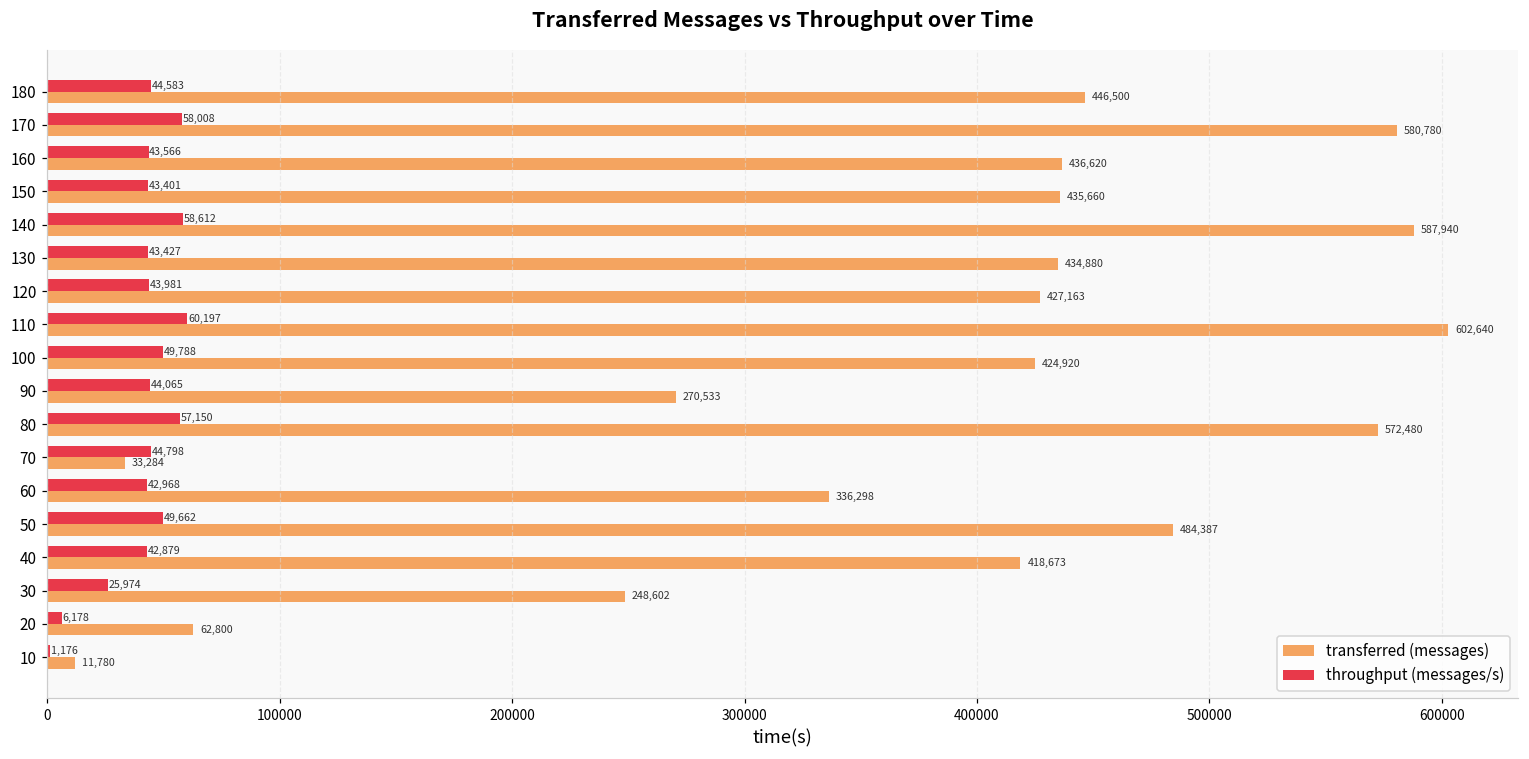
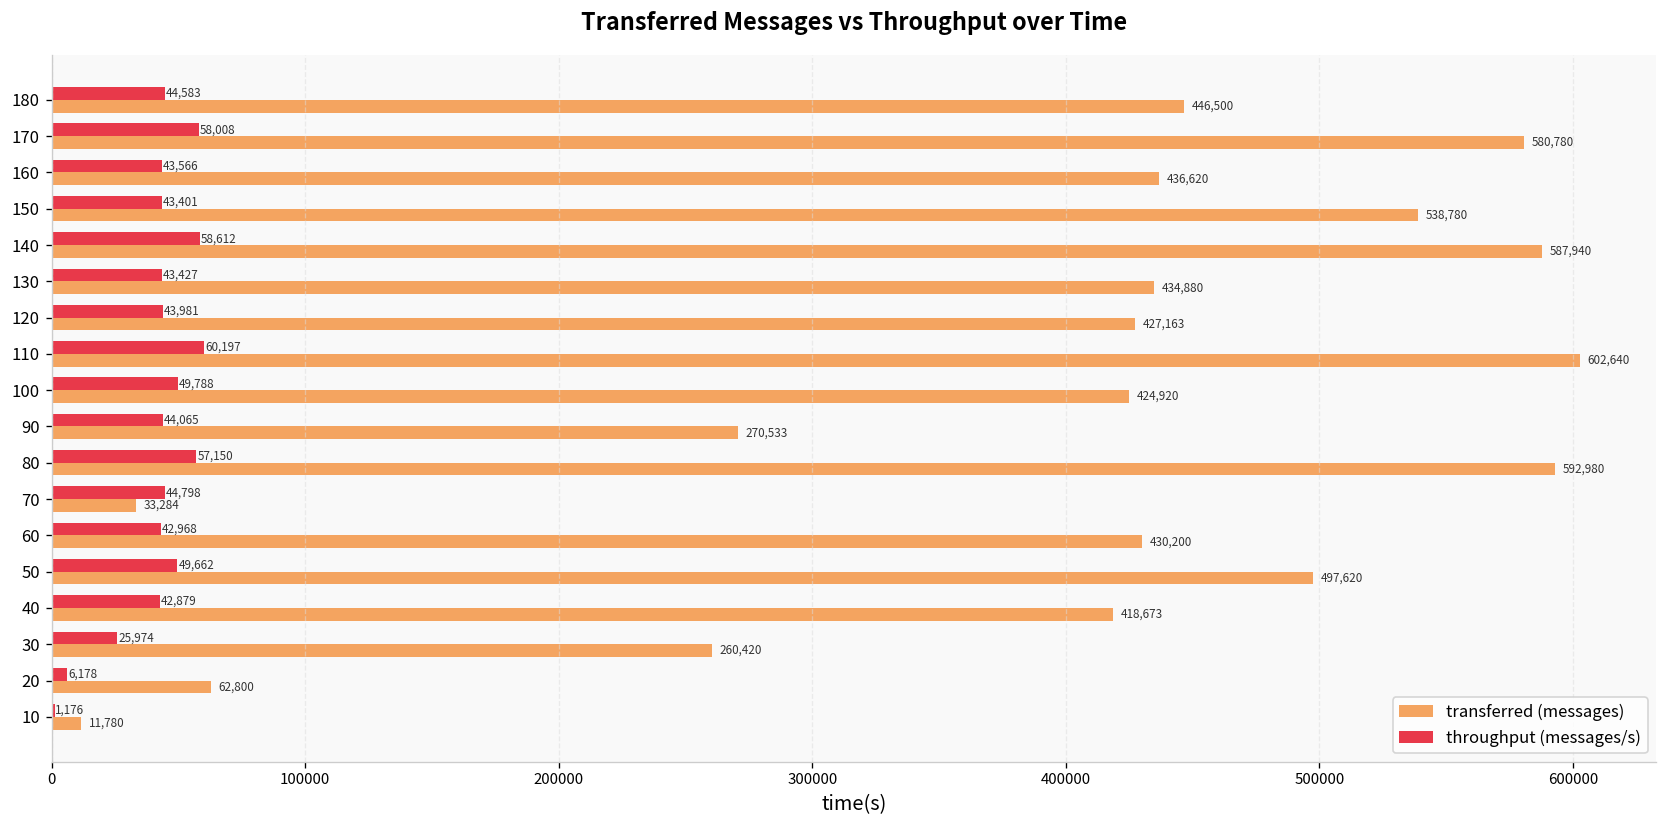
transferred (messages), 150: 435,660 -> 538,780
transferred (messages), 80: 572,480 -> 592,980
transferred (messages), 60: 336,298 -> 430,200
transferred (messages), 50: 484,387 -> 497,620
transferred (messages), 30: 248,602 -> 260,420
